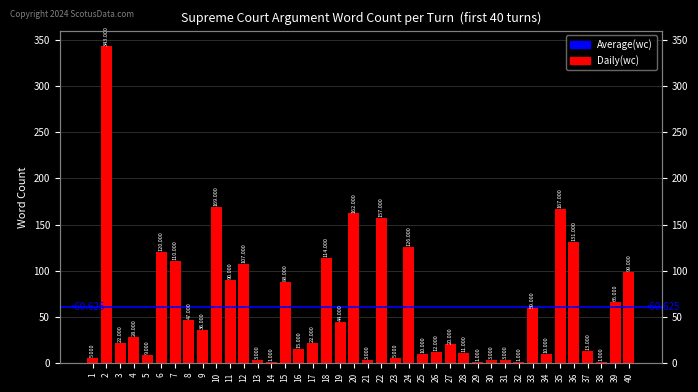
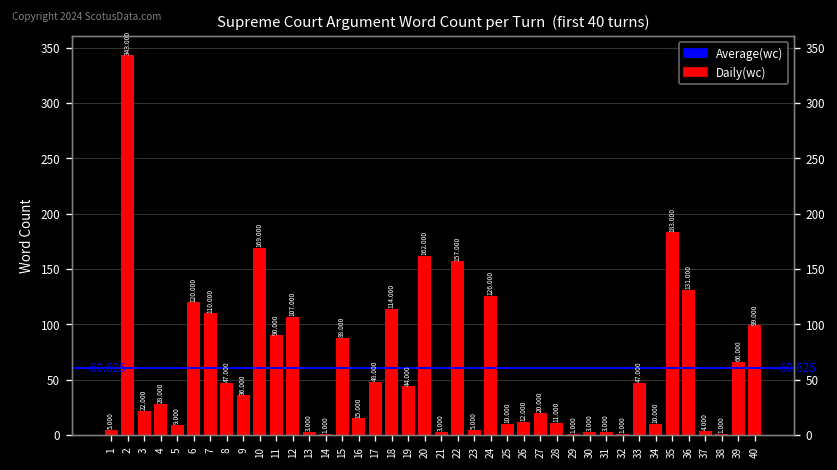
17: 22.000 -> 48.000
33: 59.000 -> 47.000
35: 167.000 -> 183.000
37: 13.000 -> 4.000
